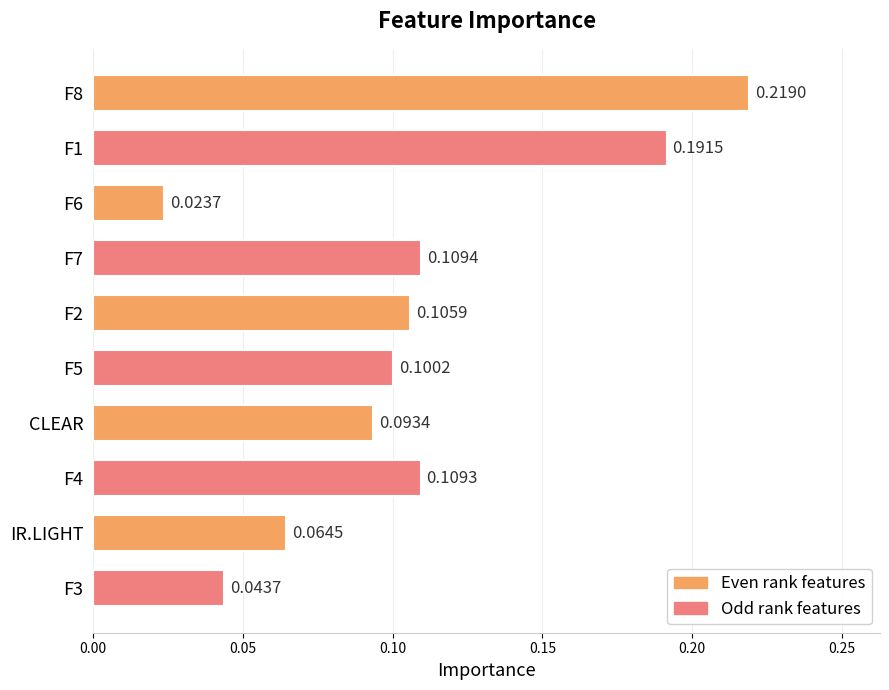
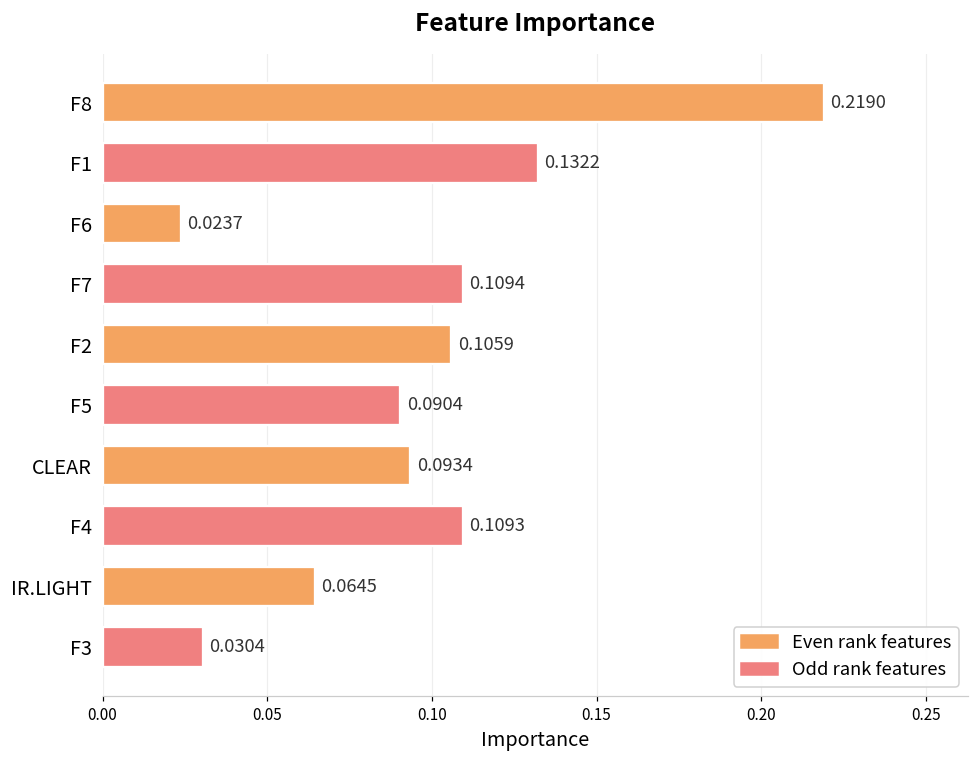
F1: 0.1915 -> 0.1322
F5: 0.1002 -> 0.0904
F3: 0.0437 -> 0.0304
